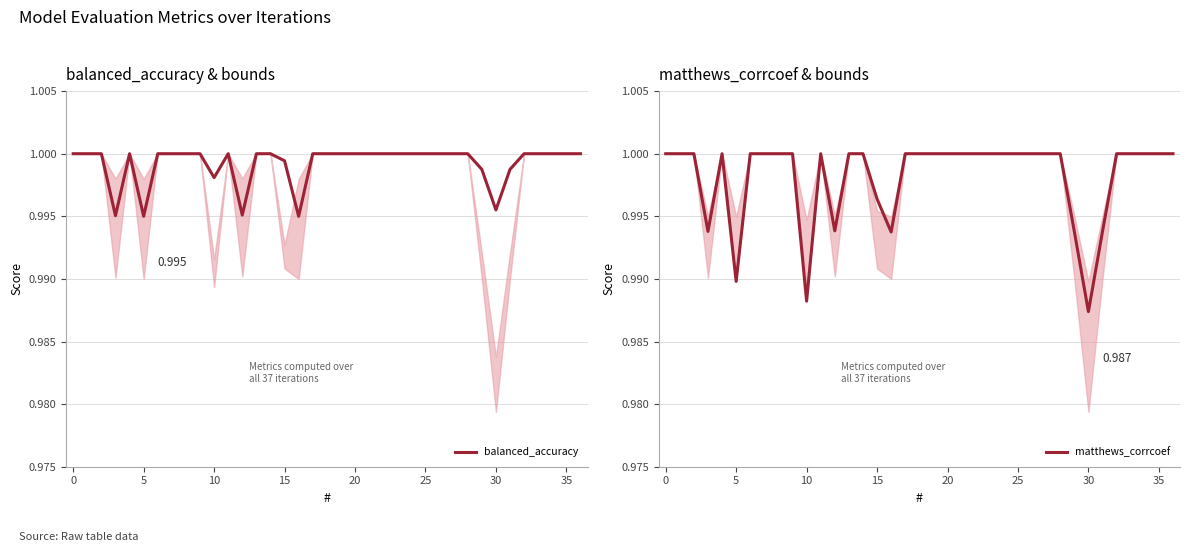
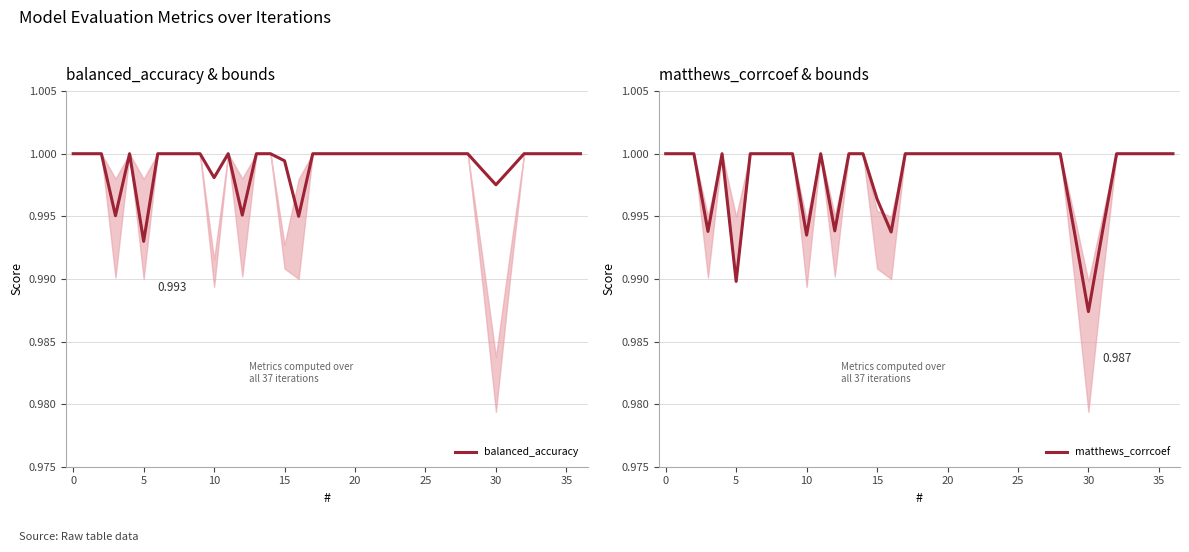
balanced_accuracy & bounds, balanced_accuracy, 5: 0.995 -> 0.993
balanced_accuracy & bounds, balanced_accuracy, 30: 0.9955 -> 0.9975
matthews_corrcoef & bounds, matthews_corrcoef, 10: 0.9882 -> 0.9935
